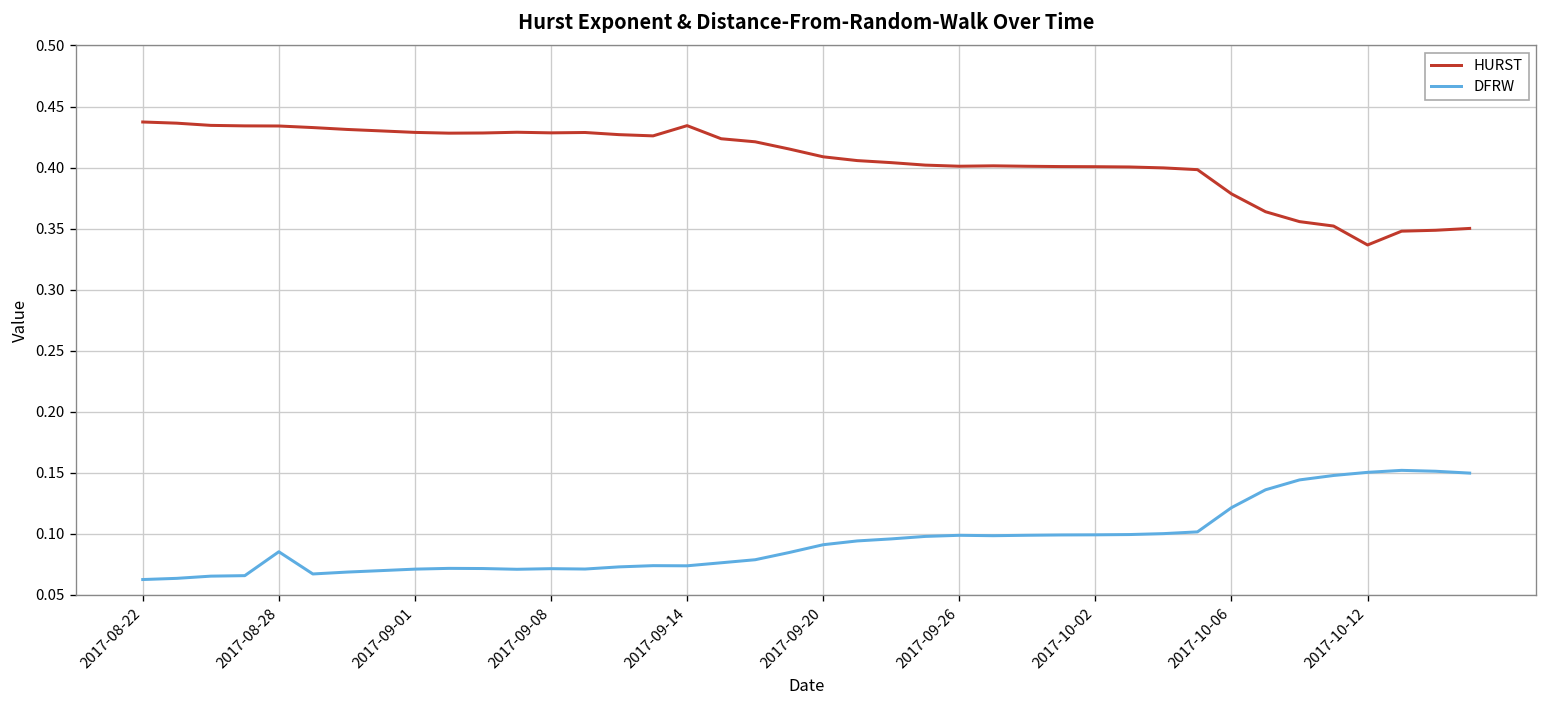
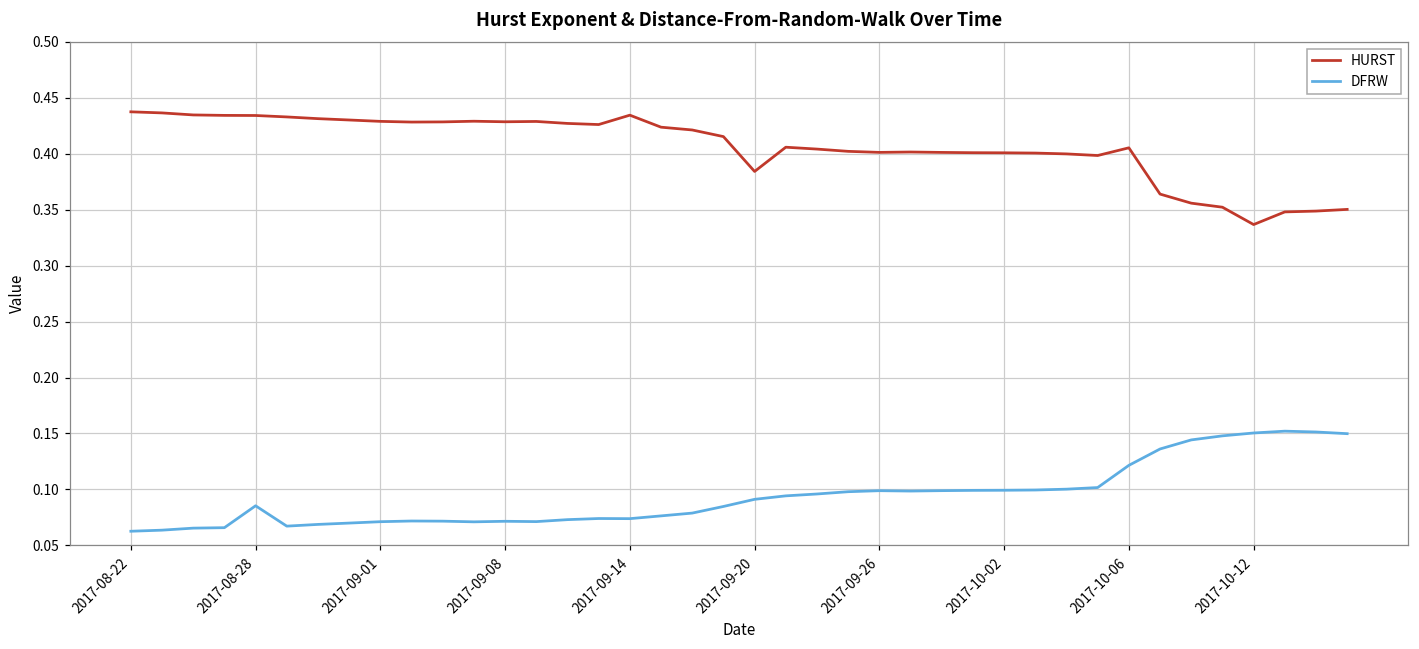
HURST, 2017-09-20: 0.409 -> 0.384
HURST, 2017-10-06: 0.378 -> 0.405
